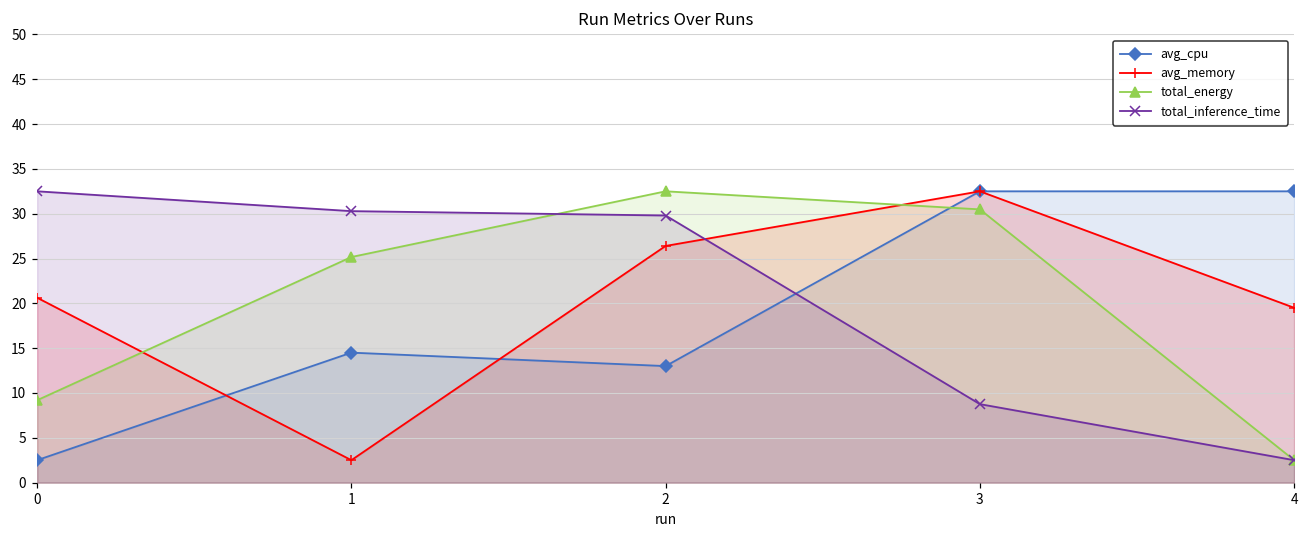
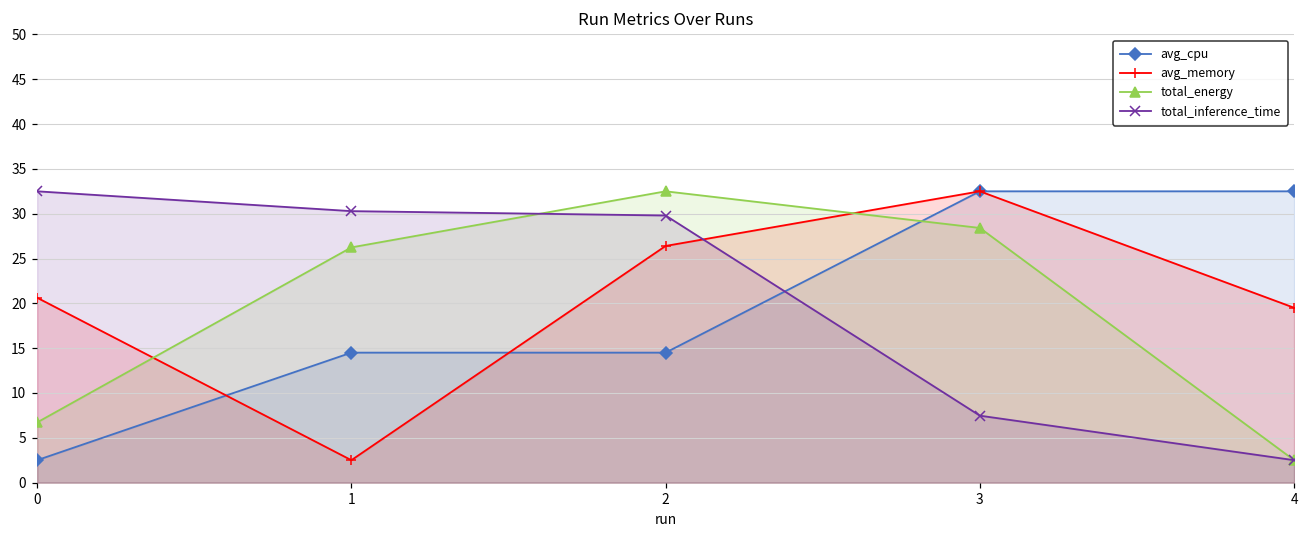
total_energy, 0: 9 -> 7
total_energy, 1: 25 -> 26
avg_cpu, 2: 13 -> 15
total_energy, 3: 30 -> 28
total_inference_time, 3: 9 -> 7
